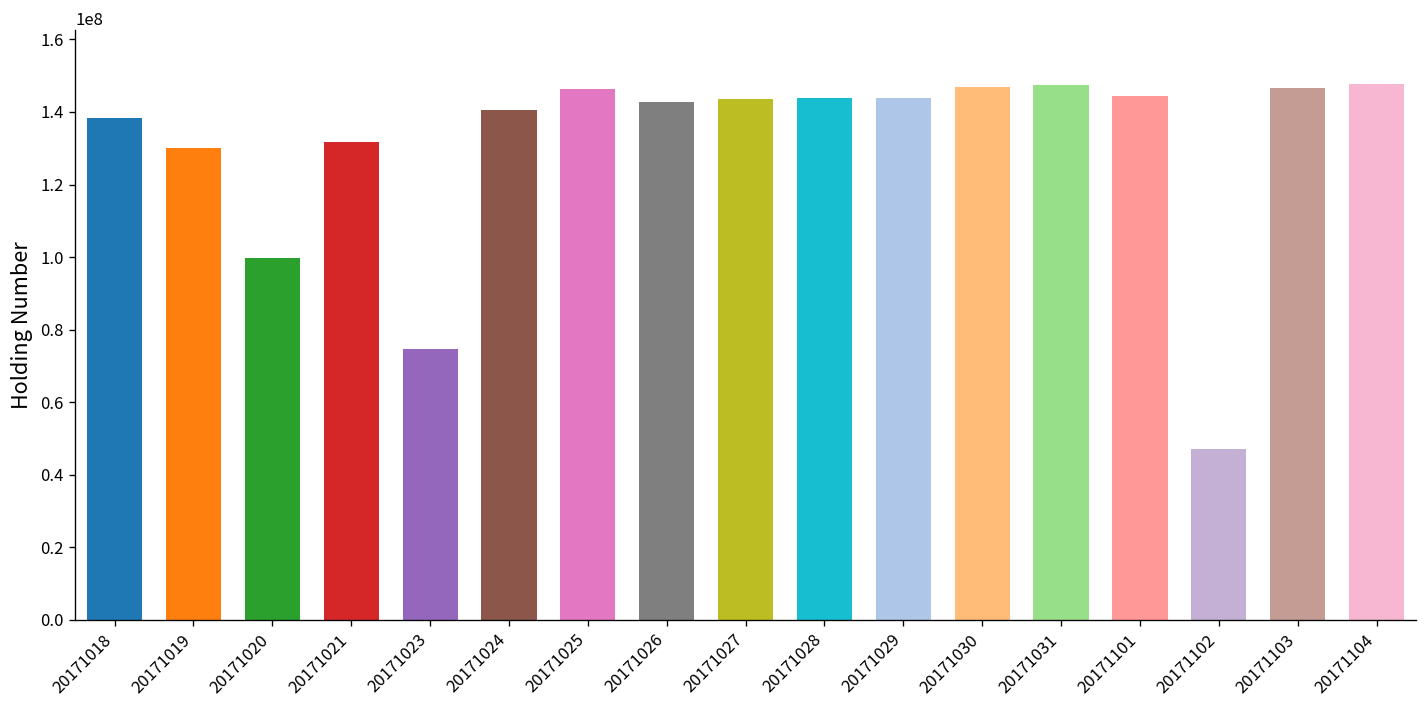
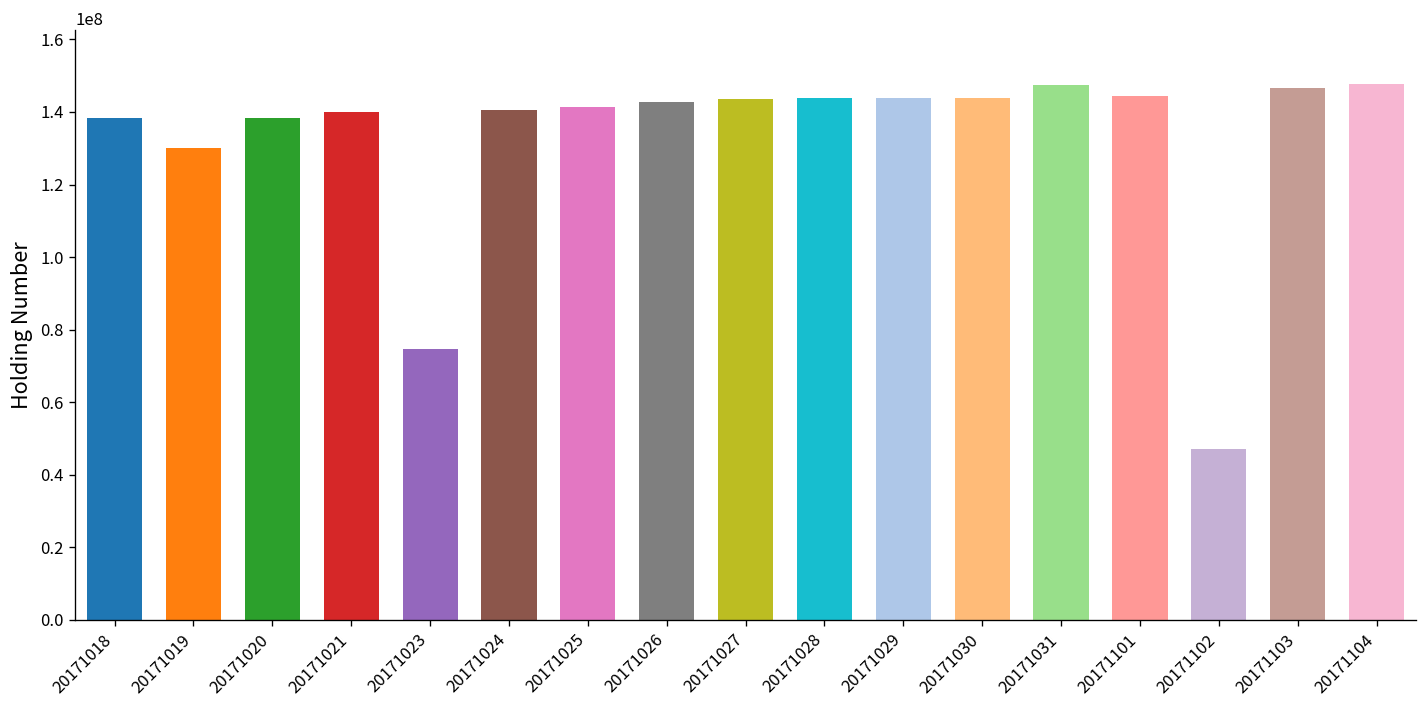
20171020: 100000000 -> 138000000
20171021: 132000000 -> 140000000
20171025: 146000000 -> 141000000
20171030: 147000000 -> 144000000
